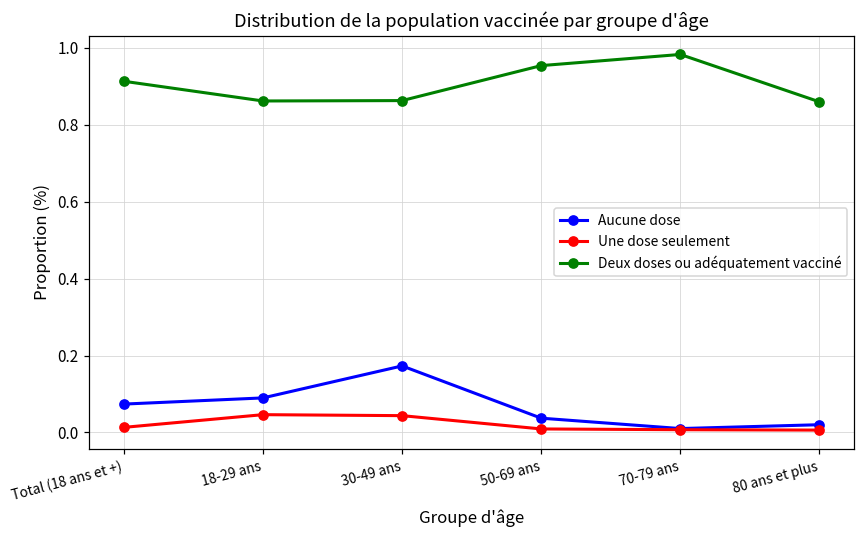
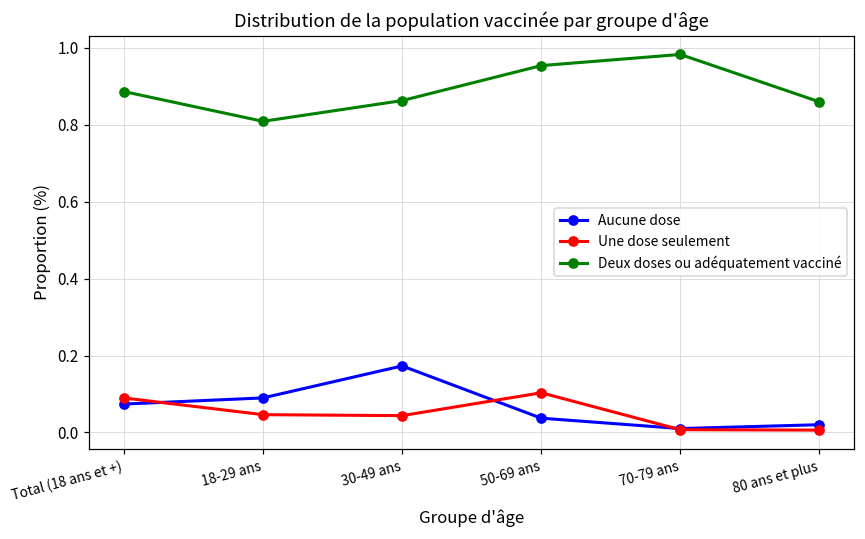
Une dose seulement, Total (18 ans et +): 0.01 -> 0.09
Deux doses ou adéquatement vacciné, Total (18 ans et +): 0.91 -> 0.89
Deux doses ou adéquatement vacciné, 18-29 ans: 0.86 -> 0.81
Une dose seulement, 50-69 ans: 0.01 -> 0.10
